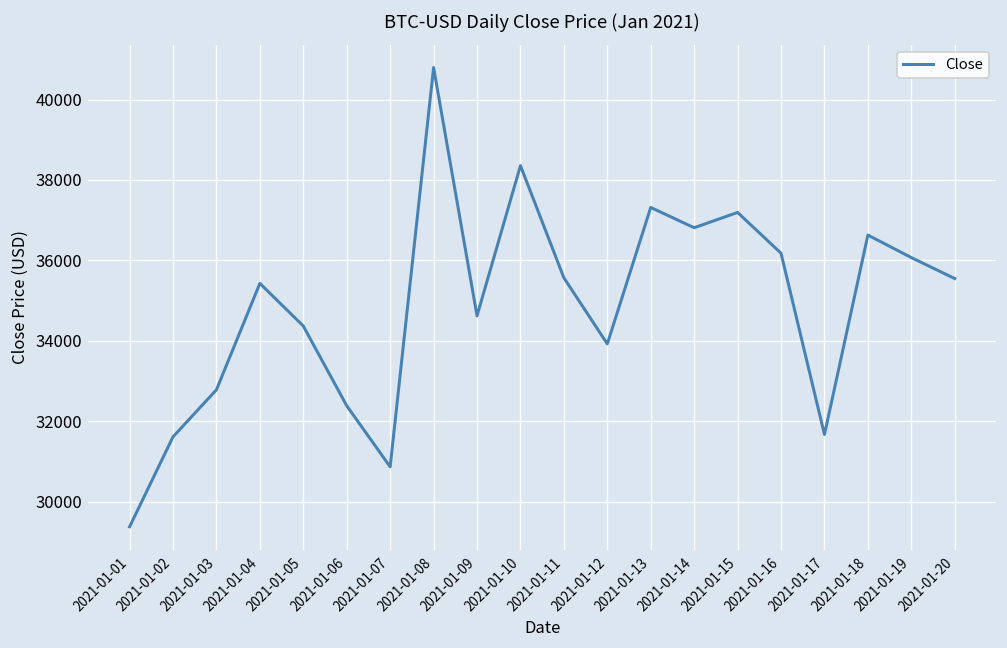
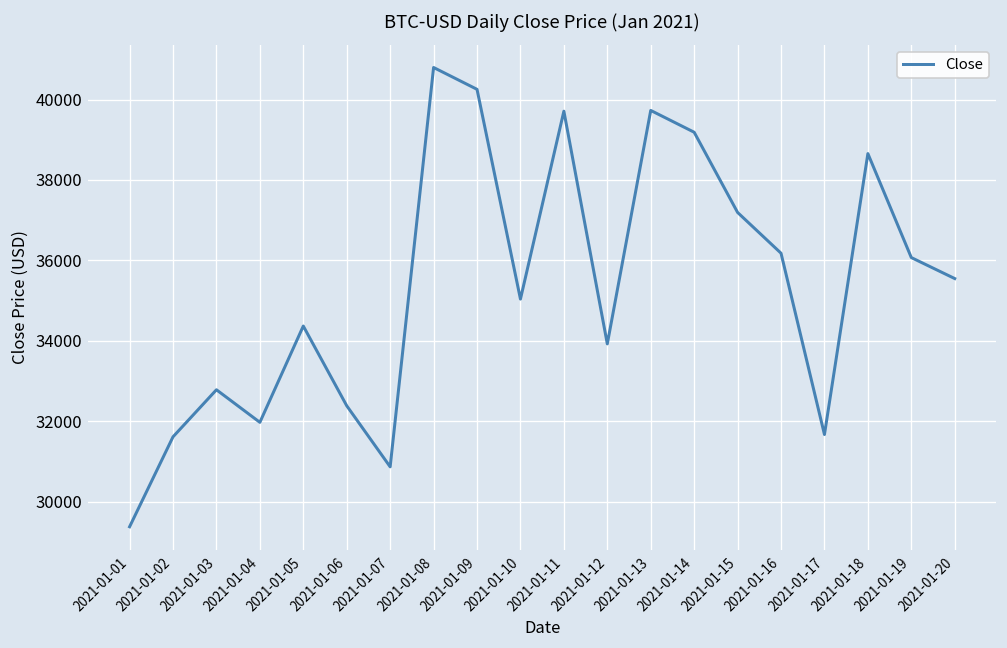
2021-01-04: 35400 -> 32000
2021-01-09: 34600 -> 40300
2021-01-10: 38400 -> 35000
2021-01-11: 35600 -> 39700
2021-01-13: 37300 -> 39700
2021-01-14: 36800 -> 39200
2021-01-18: 36600 -> 38700
